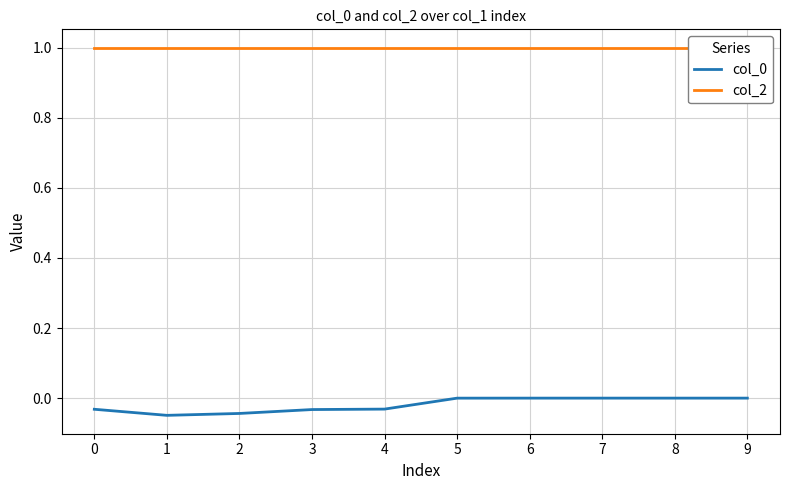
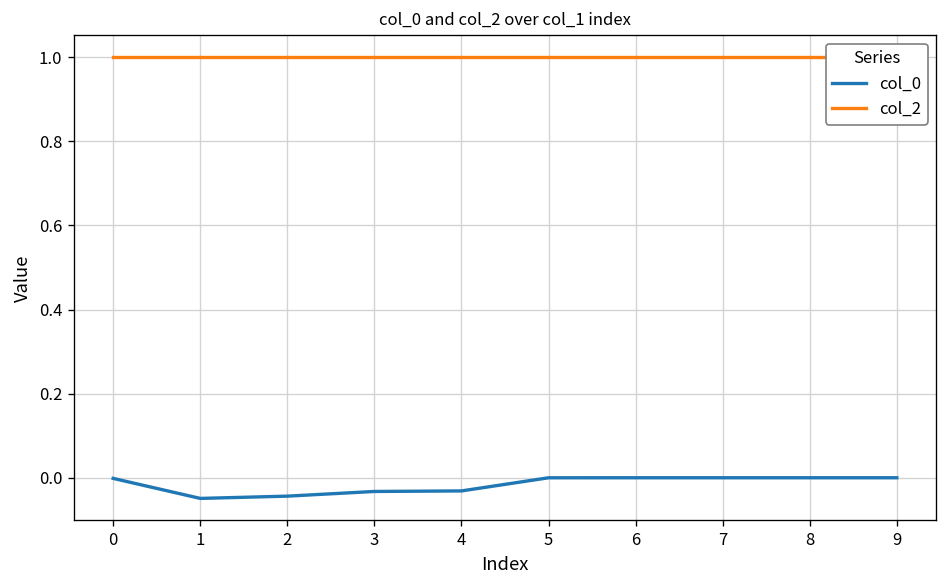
col_0, 0: -0.03 -> 0.00
